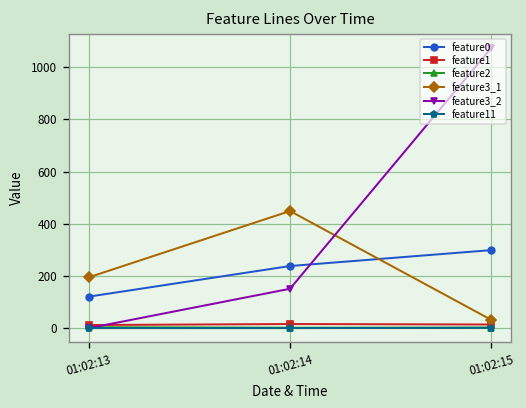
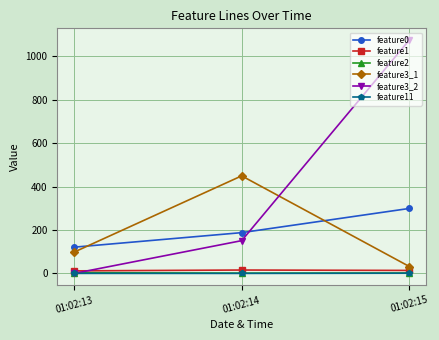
feature3_1, 01:02:13: 200 -> 100
feature0, 01:02:14: 240 -> 190
